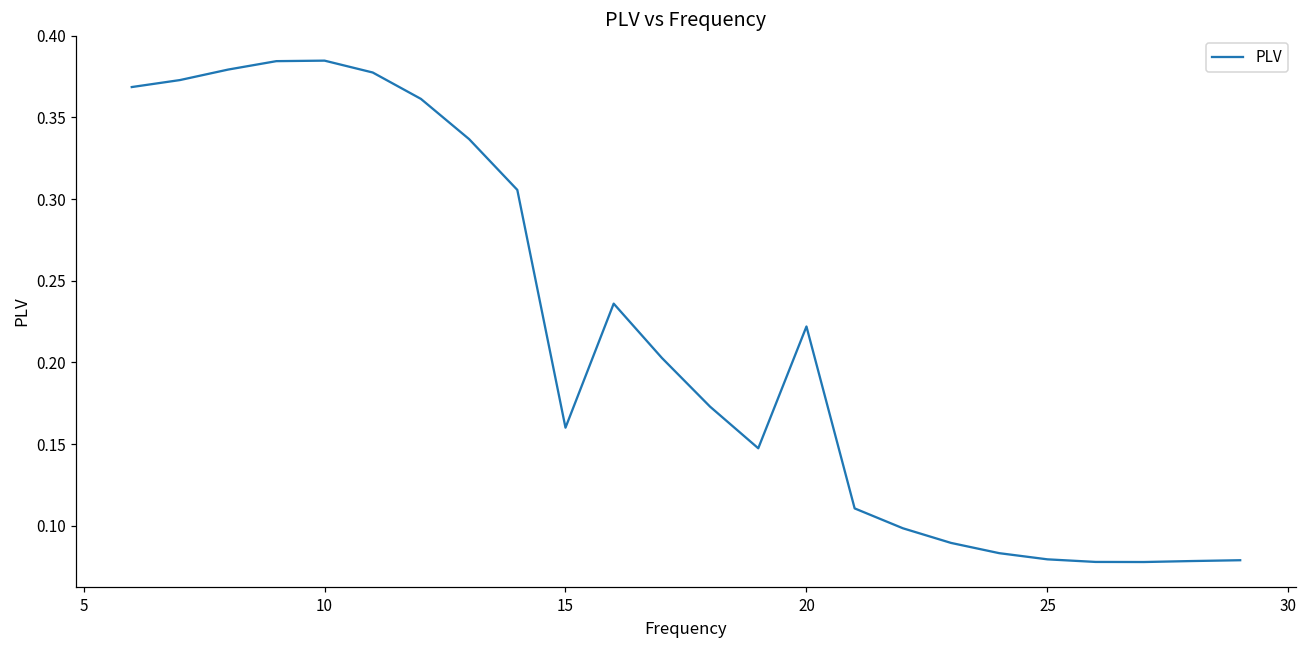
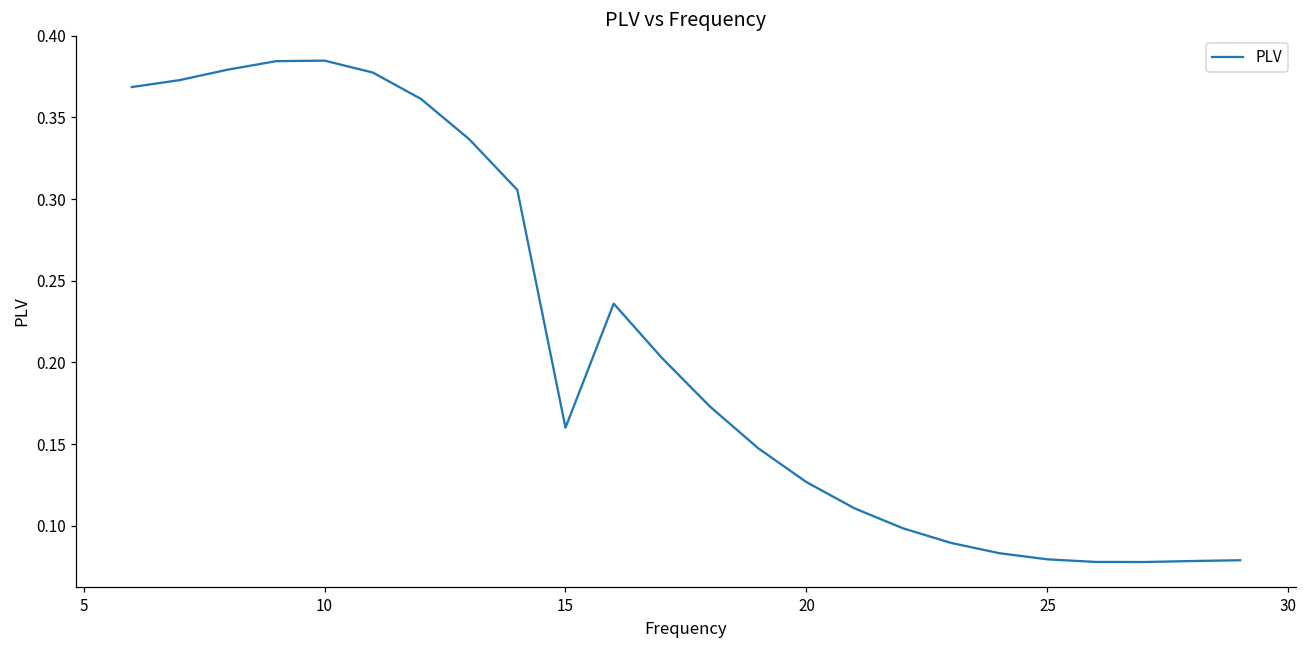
20: 0.222 -> 0.127
